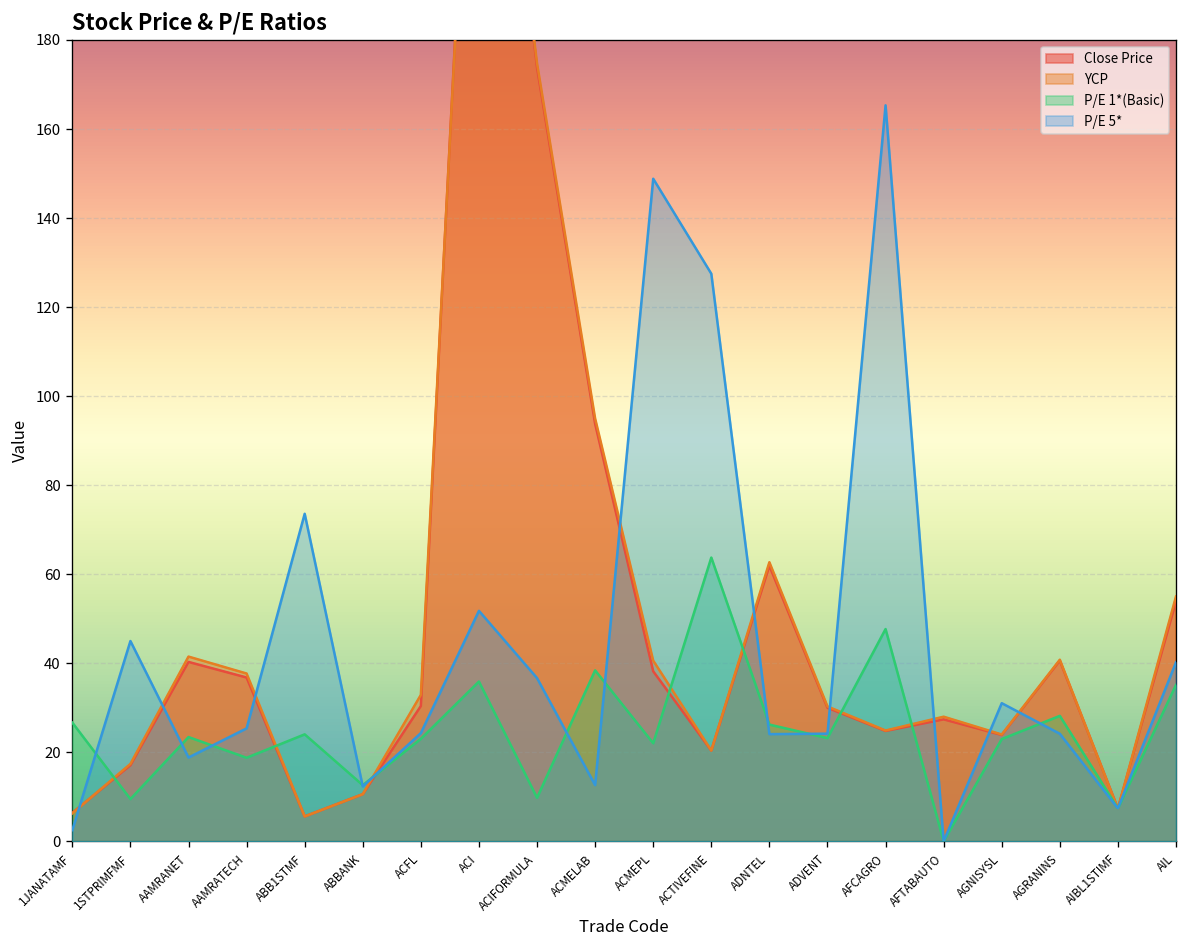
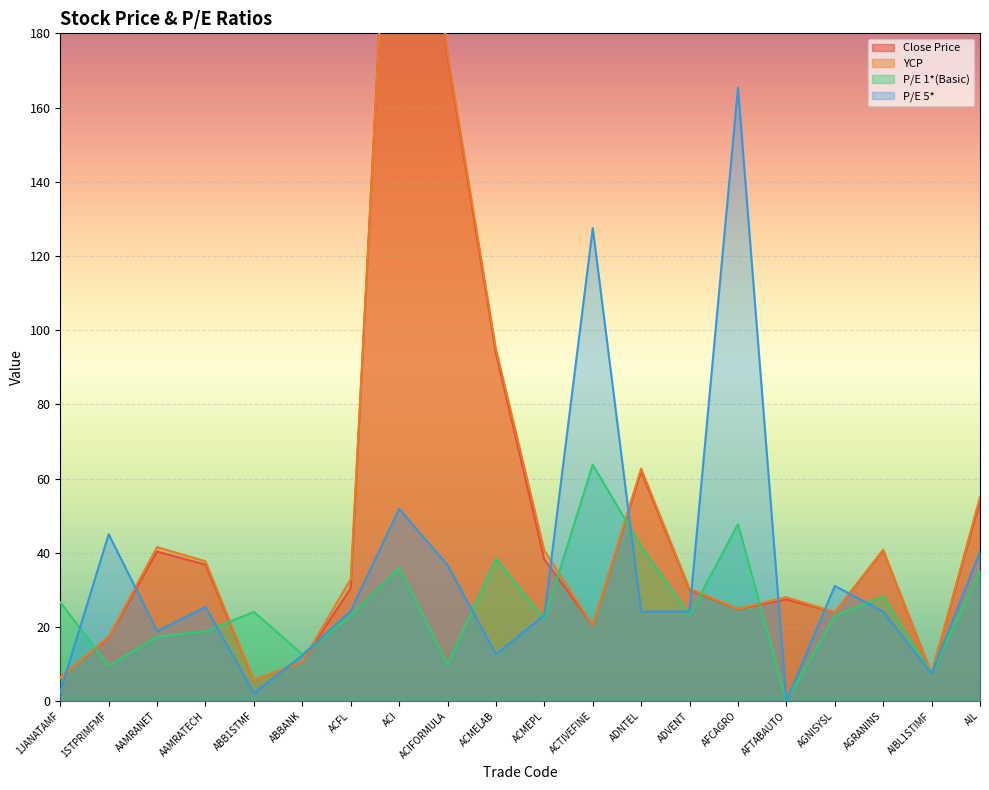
P/E 1*(Basic), AAMRANET: 23 -> 17
P/E 5*, ABB1STMF: 74 -> 2
P/E 5*, ACMEPL: 149 -> 23
P/E 1*(Basic), ADNTEL: 26 -> 42
